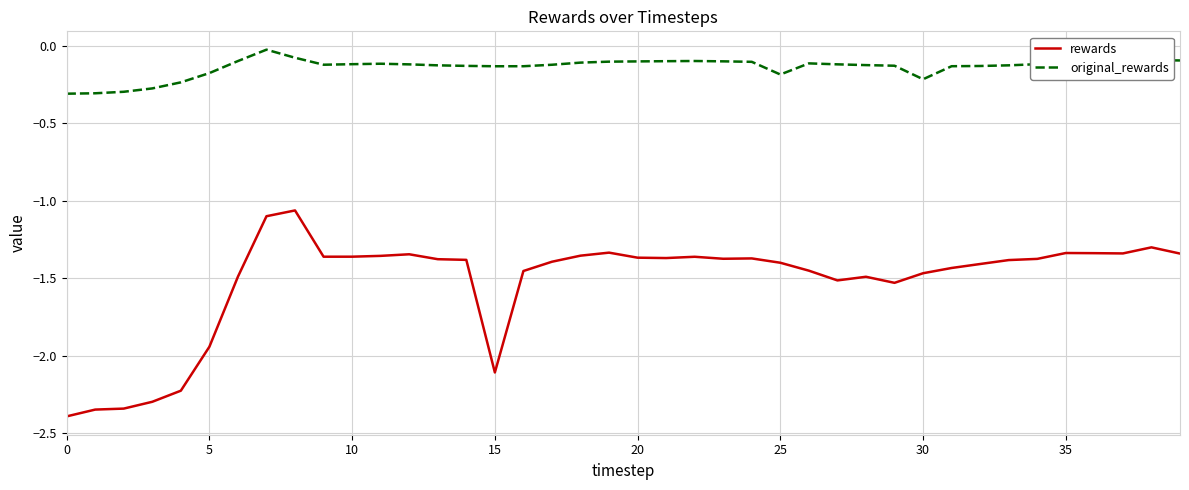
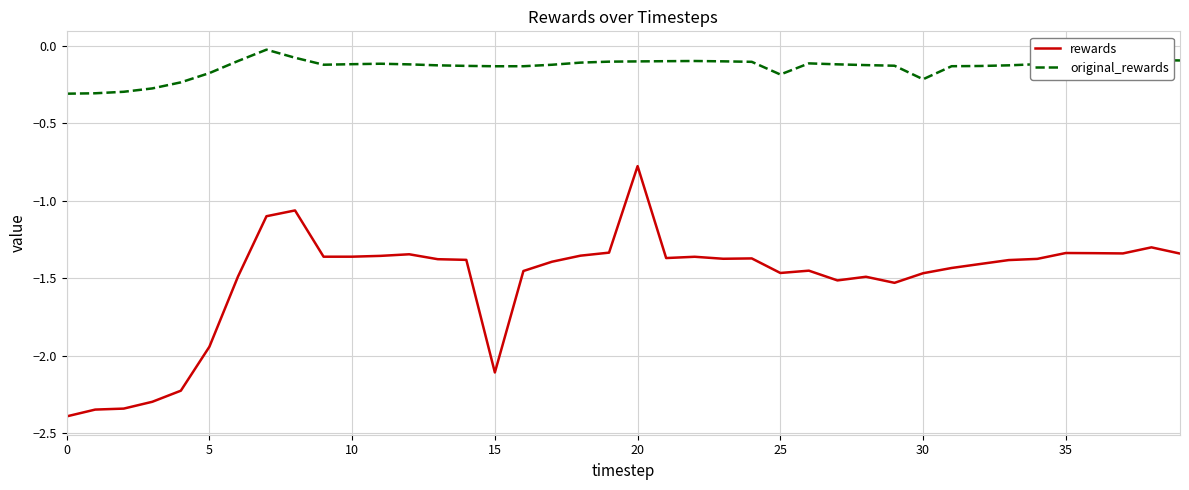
rewards, 20: -1.37 -> -0.78
rewards, 25: -1.40 -> -1.47
